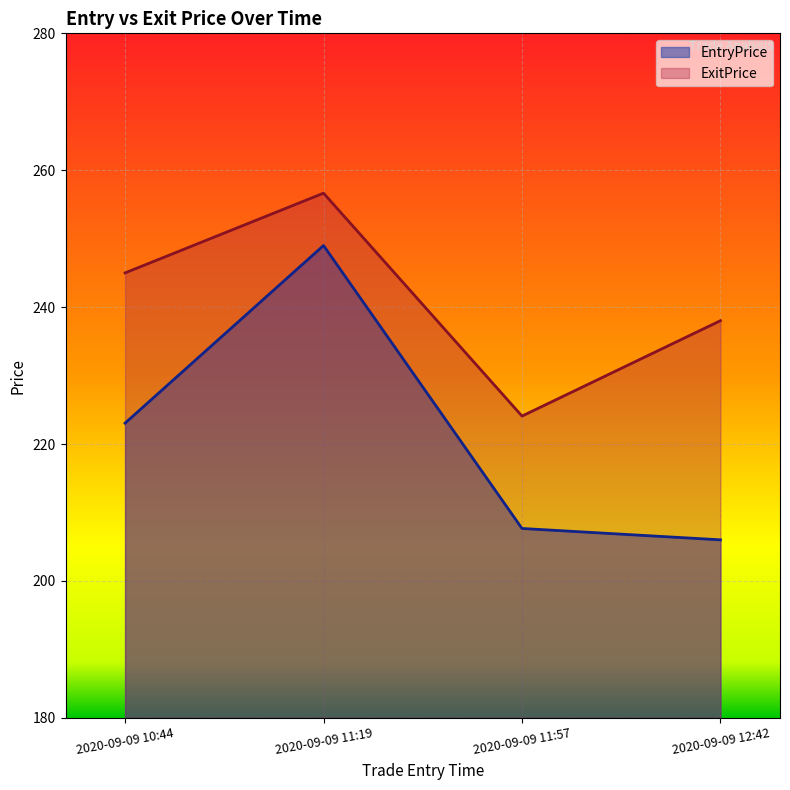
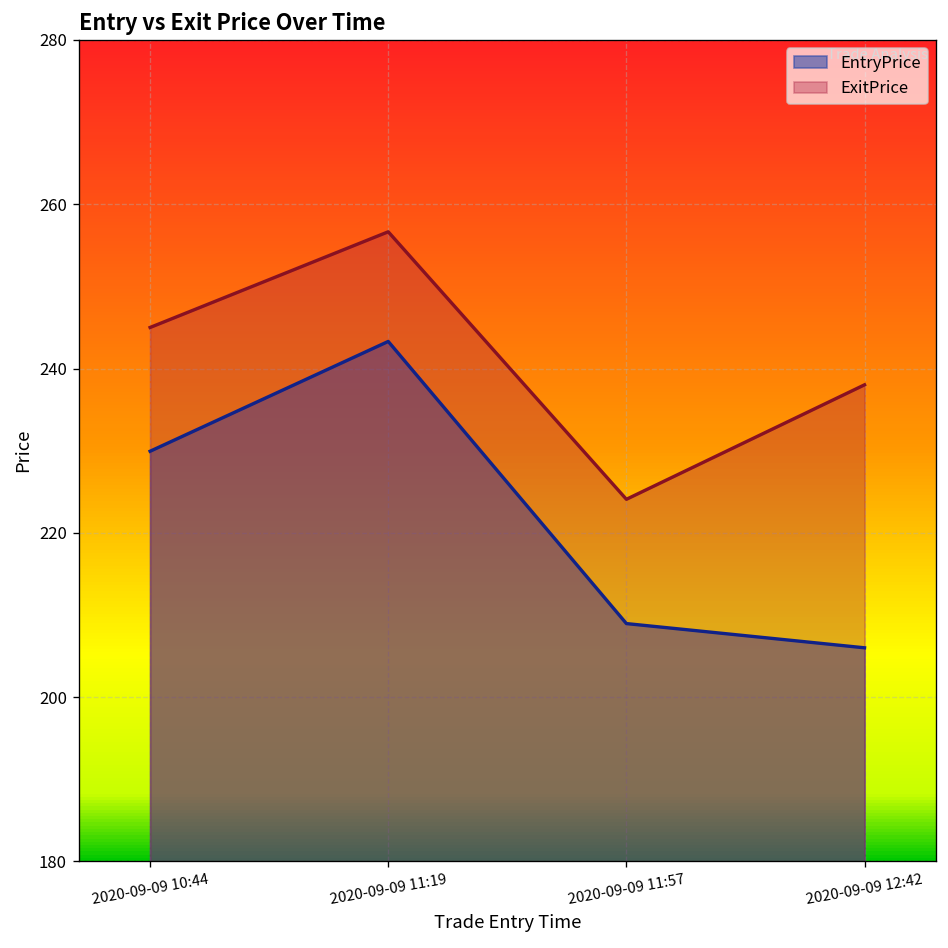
EntryPrice, 2020-09-09 10:44: 223 -> 230
EntryPrice, 2020-09-09 11:19: 249 -> 243
EntryPrice, 2020-09-09 11:57: 208 -> 209
